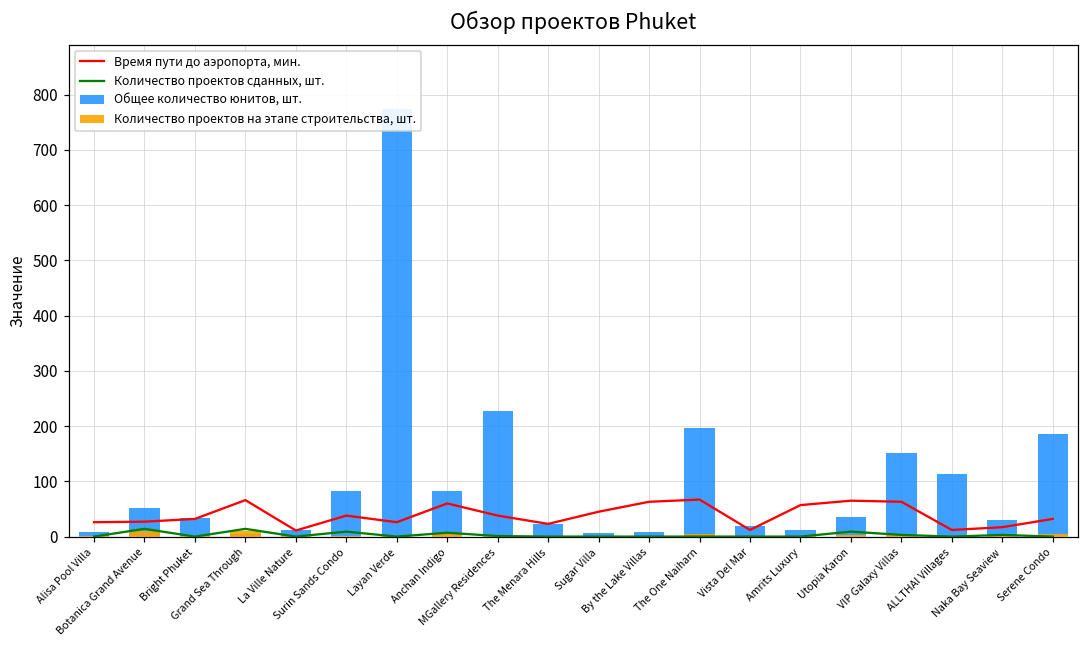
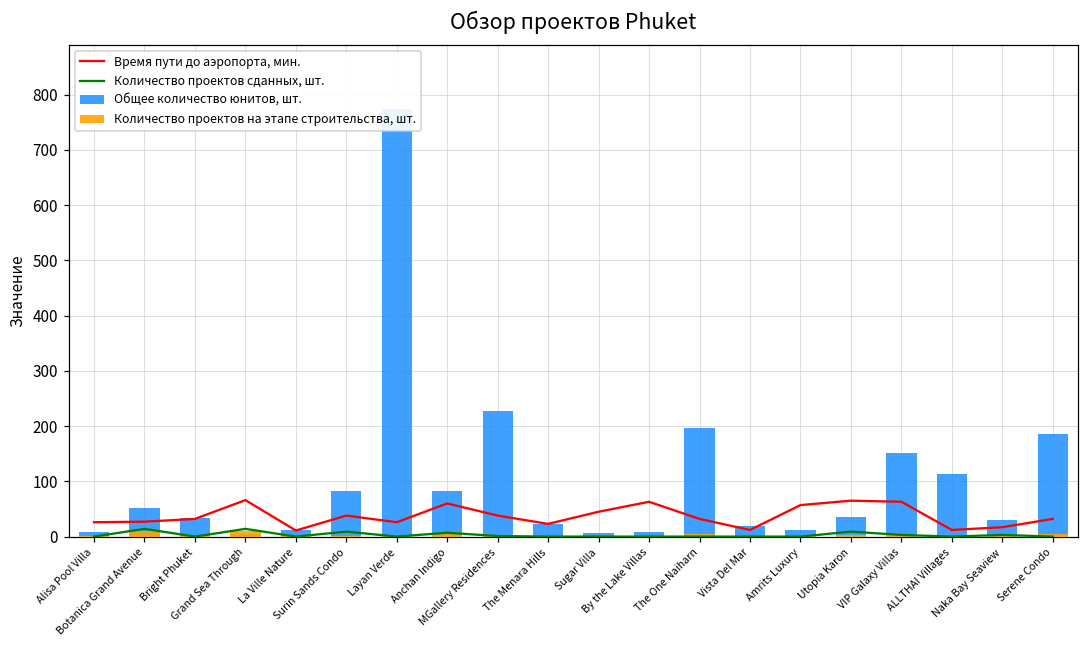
Время пути до аэропорта, мин., The One Naiharn: 70 -> 30
